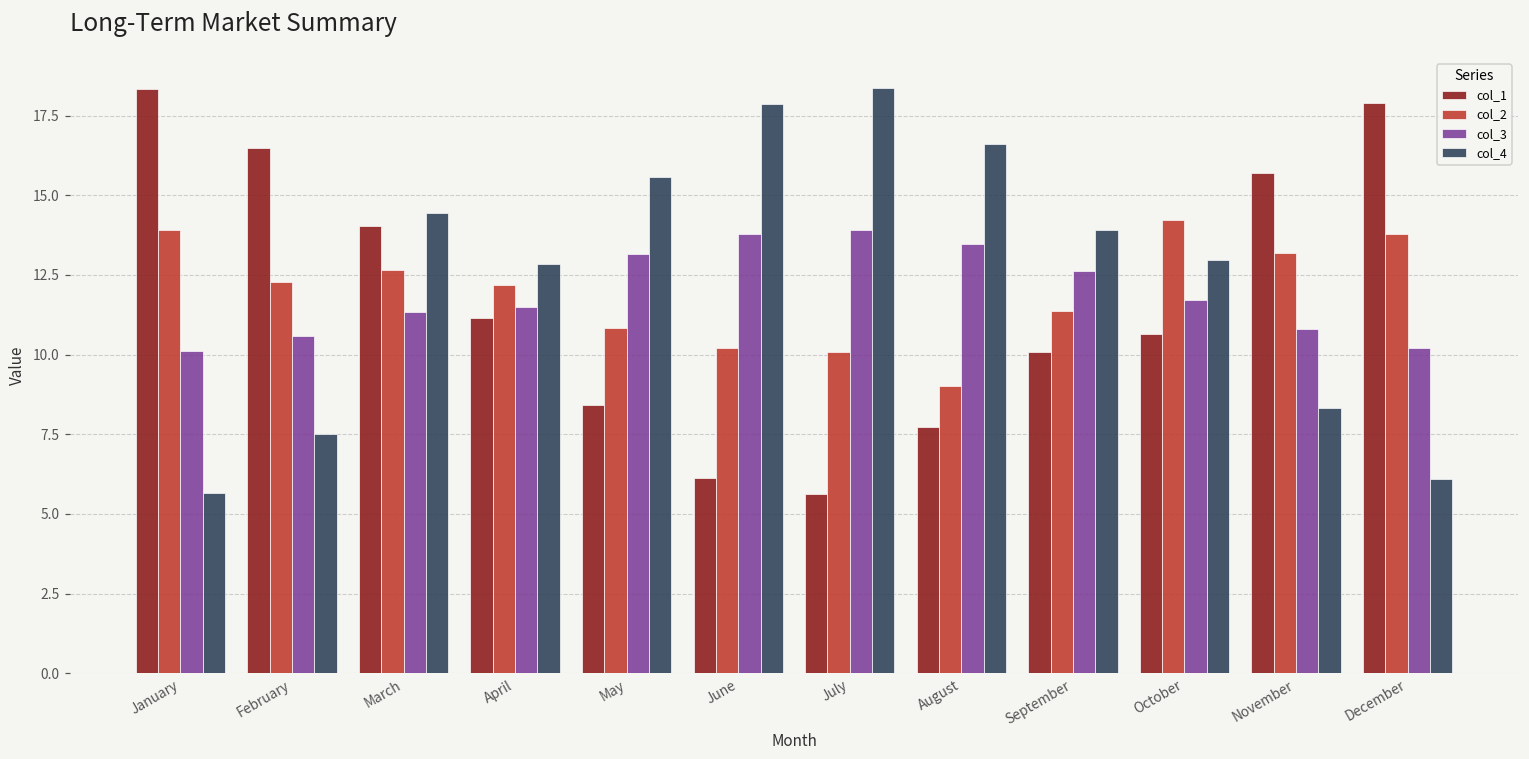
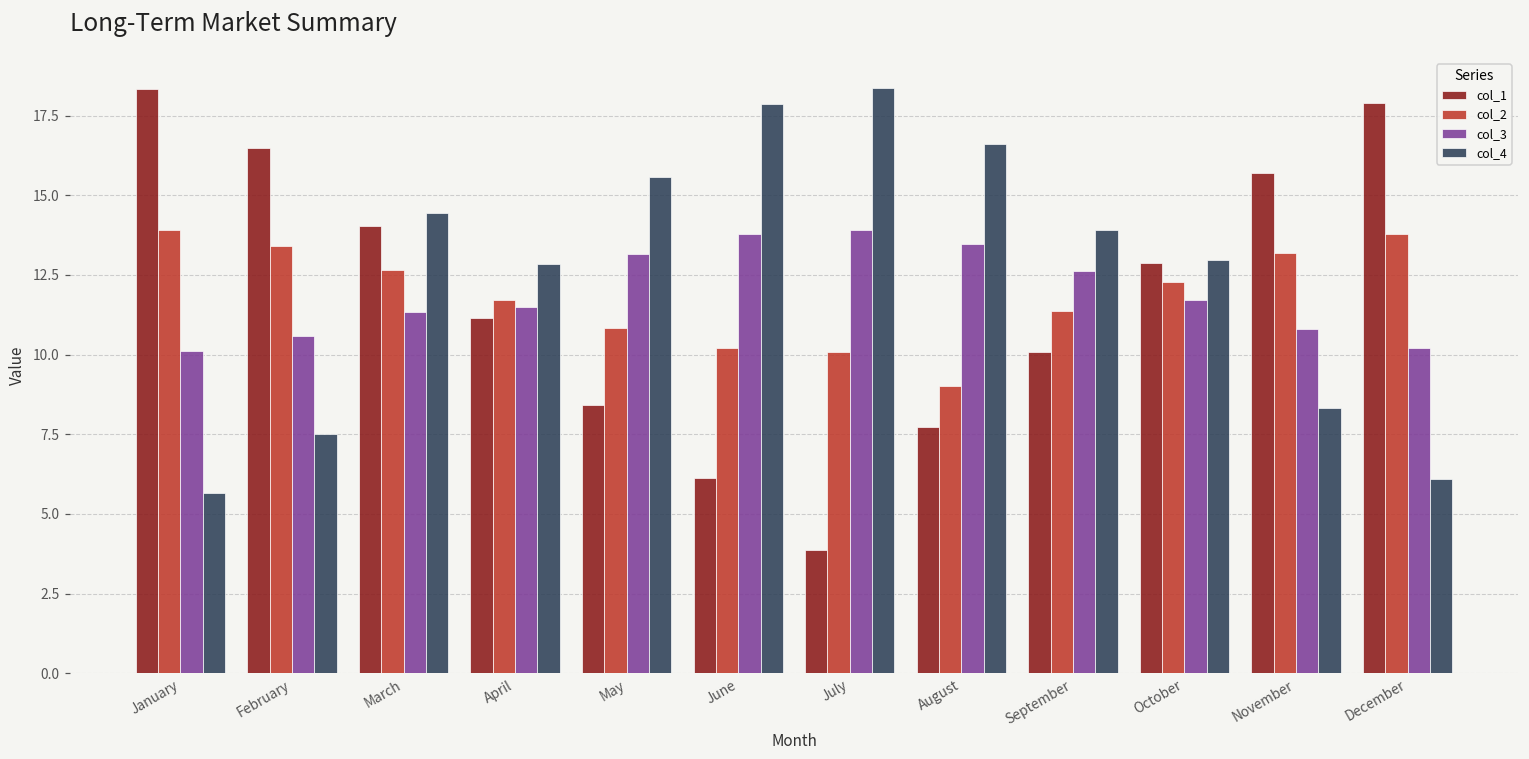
col_2, February: 12.3 -> 13.4
col_2, April: 12.2 -> 11.7
col_1, July: 5.6 -> 3.9
col_1, October: 10.6 -> 12.9
col_2, October: 14.2 -> 12.3
